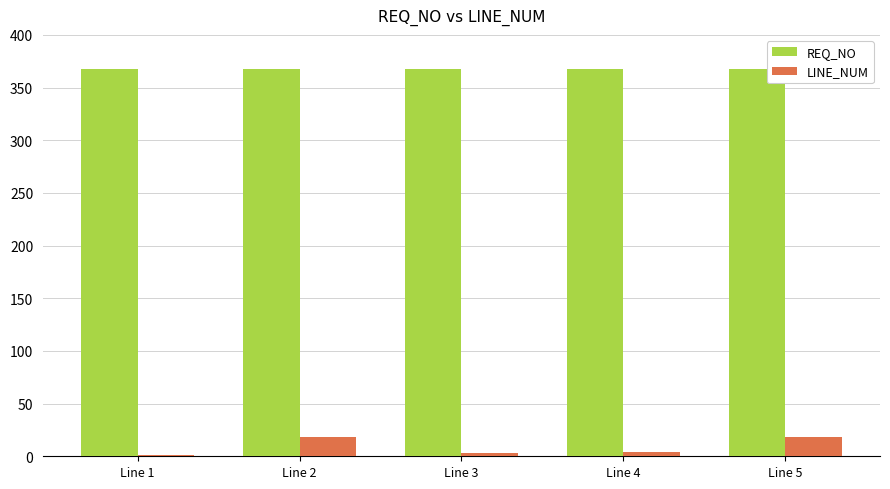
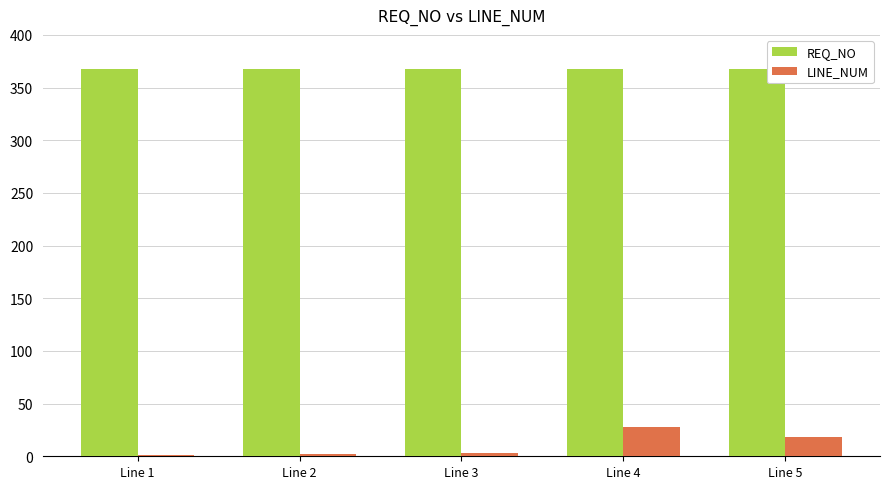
LINE_NUM, Line 2: 18 -> 2
LINE_NUM, Line 4: 4 -> 28
